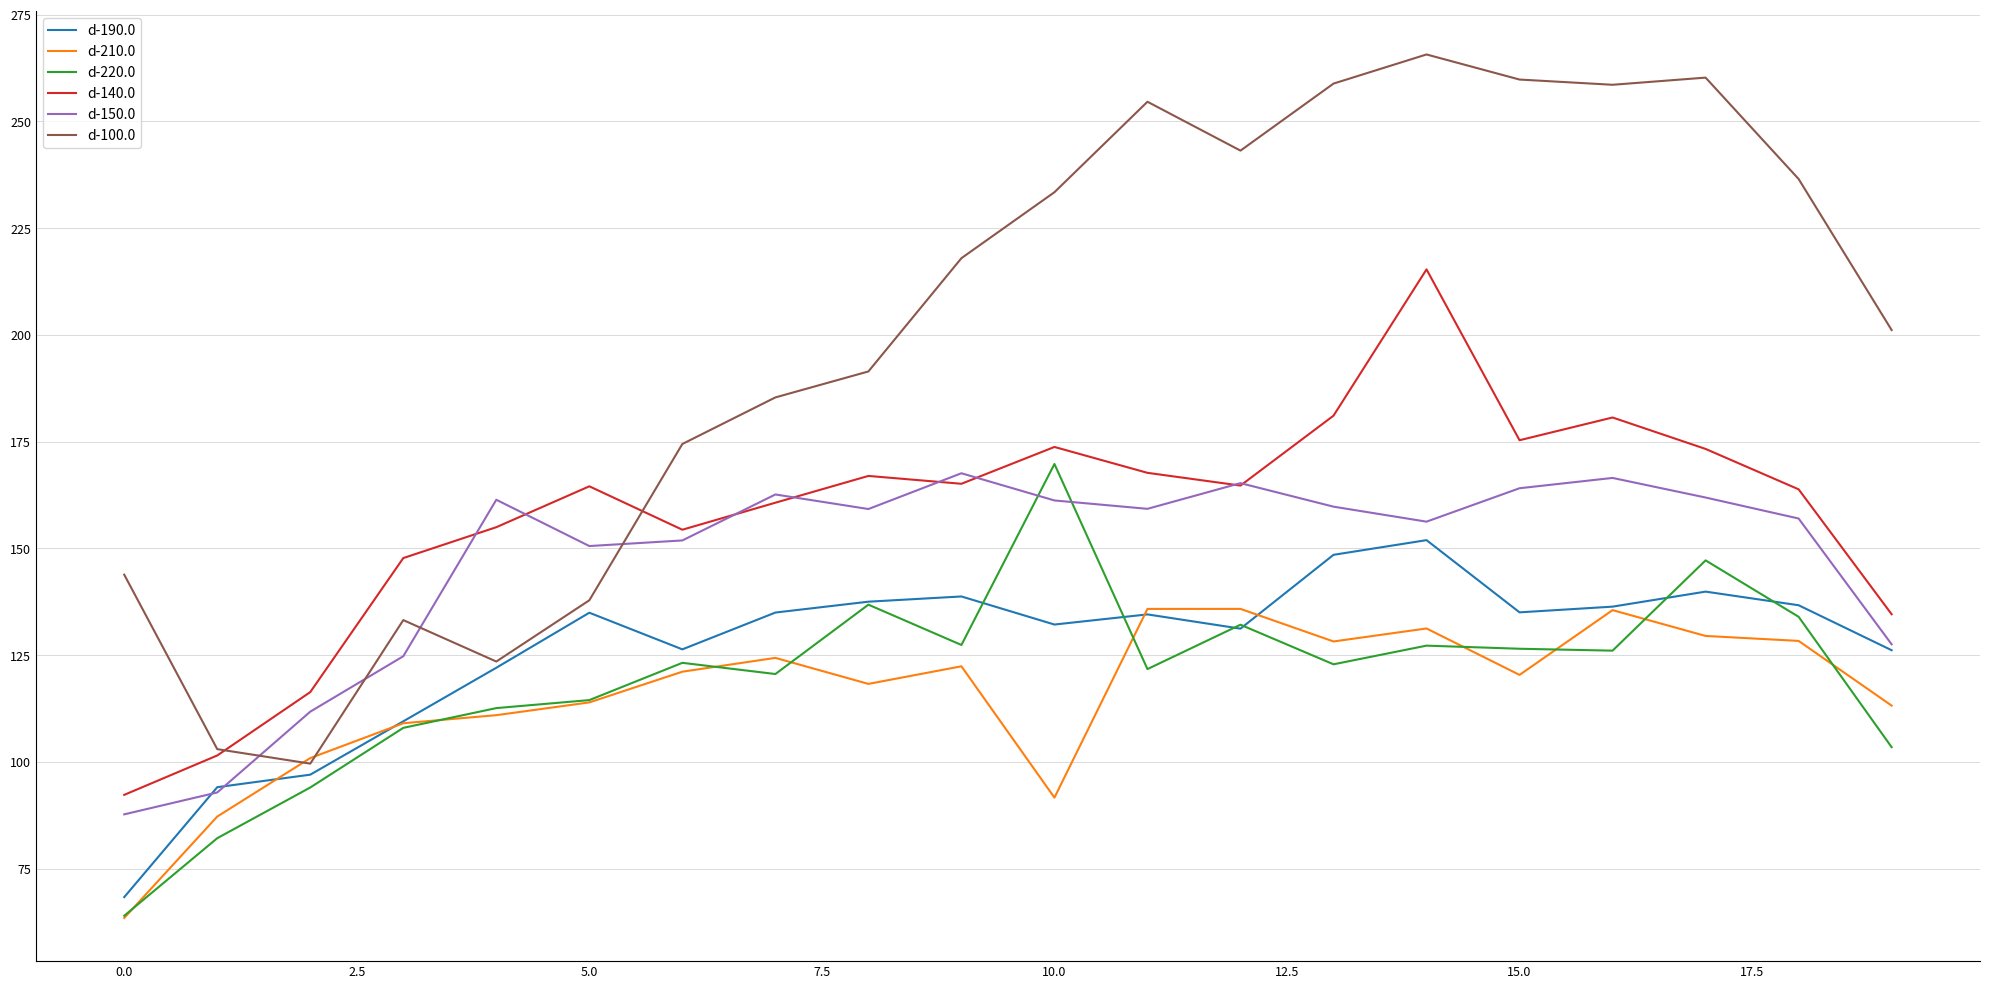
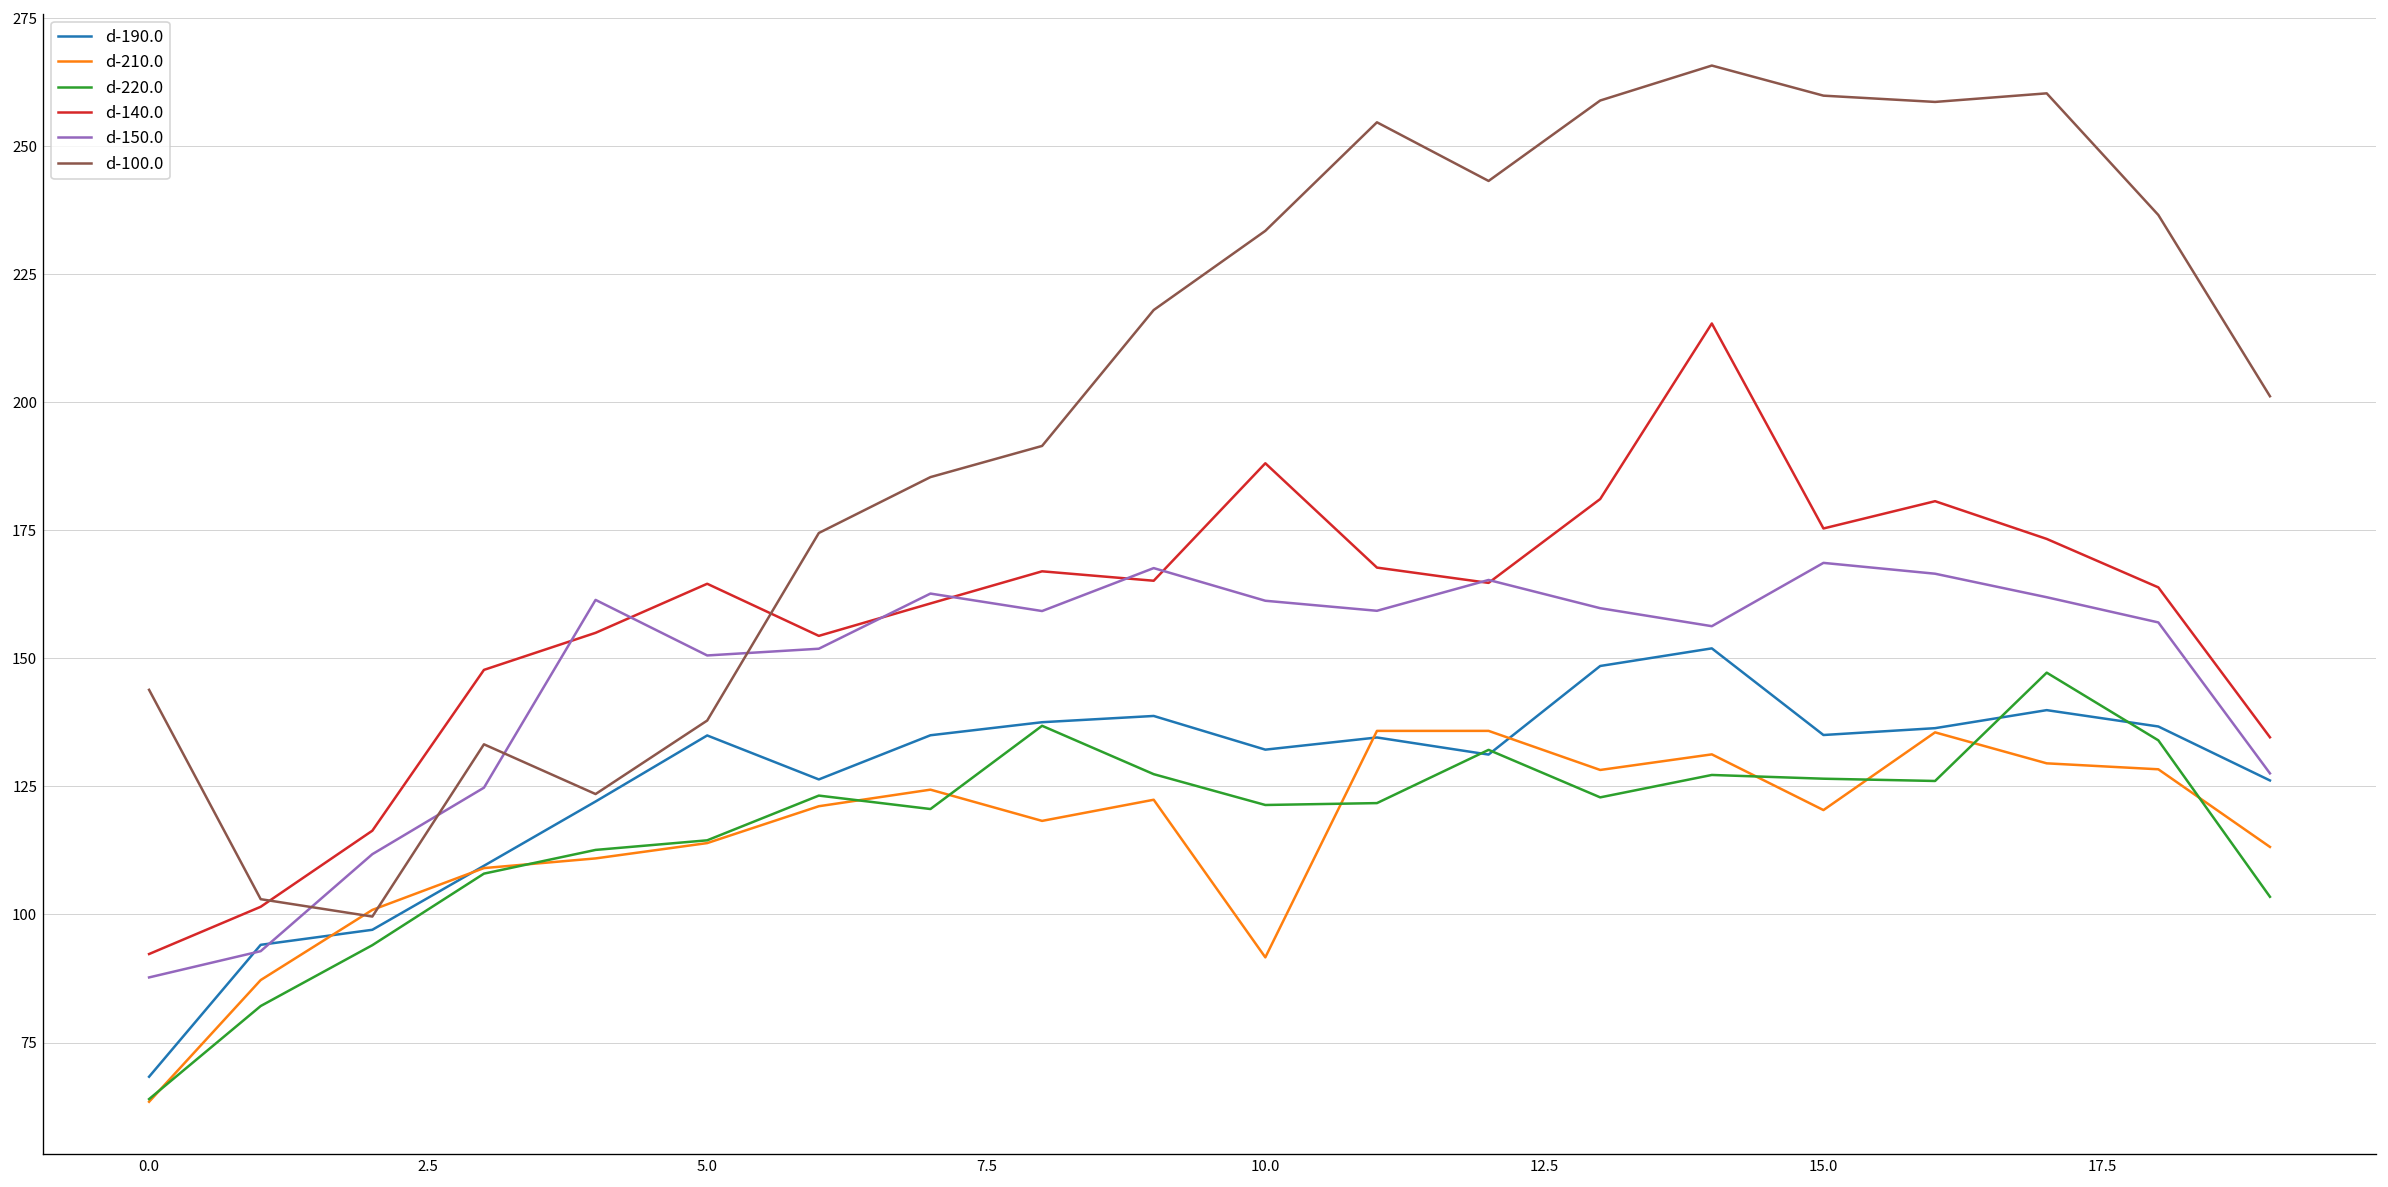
d-220.0, 10.0: 170 -> 121
d-140.0, 10.0: 174 -> 188
d-150.0, 15.0: 164 -> 169
